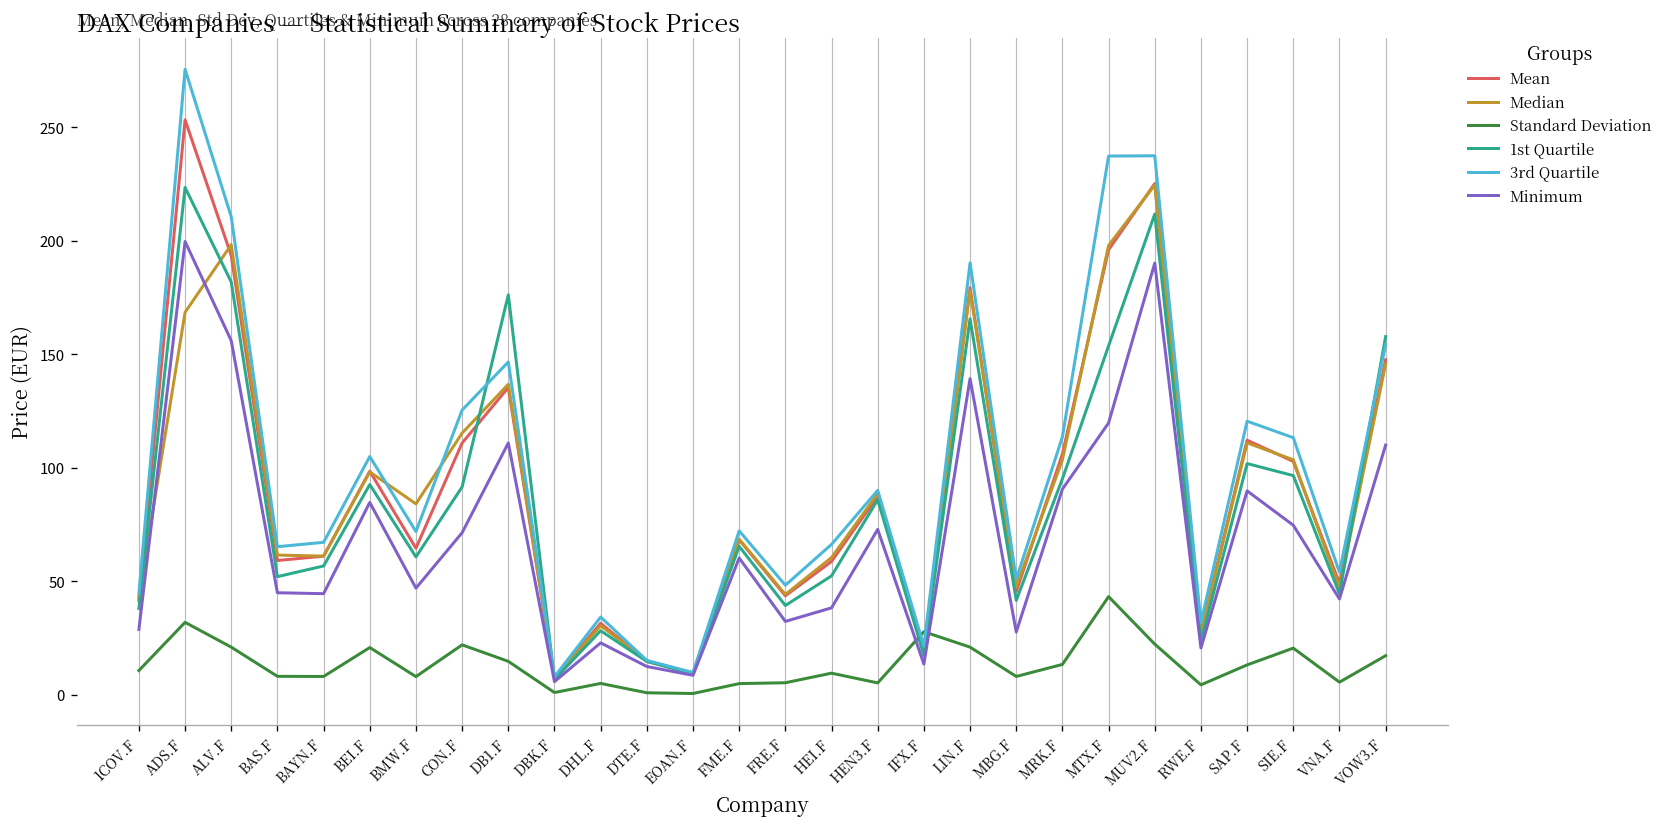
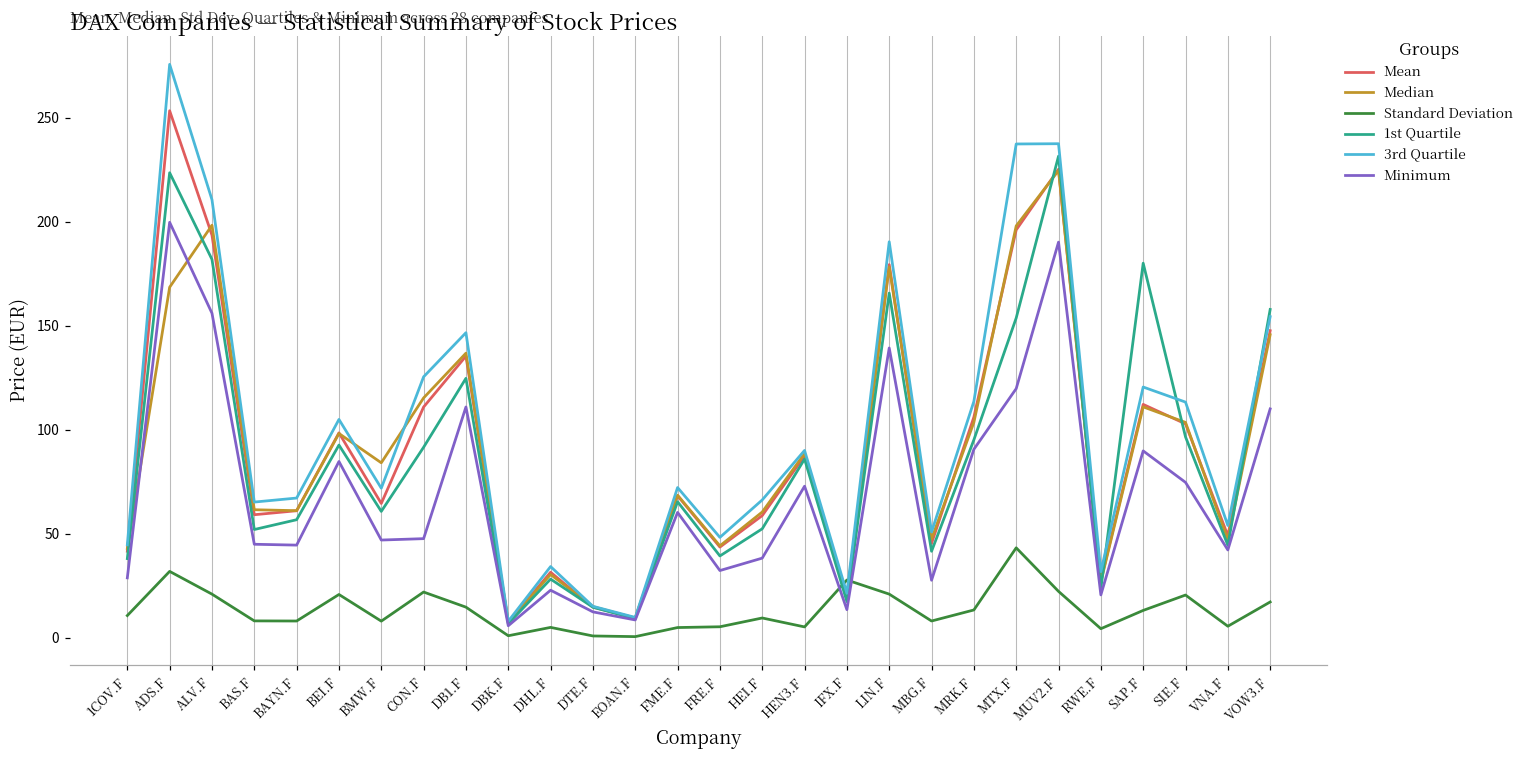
Minimum, CON.F: 71 -> 48
1st Quartile, DB1.F: 176 -> 125
1st Quartile, MUV2.F: 212 -> 231
1st Quartile, SAP.F: 102 -> 180
